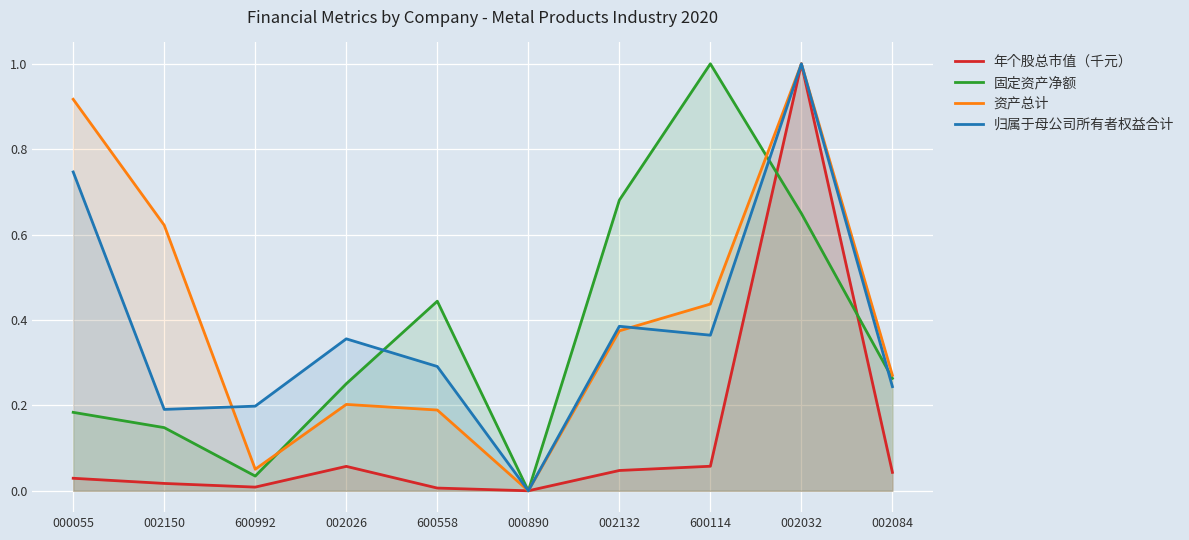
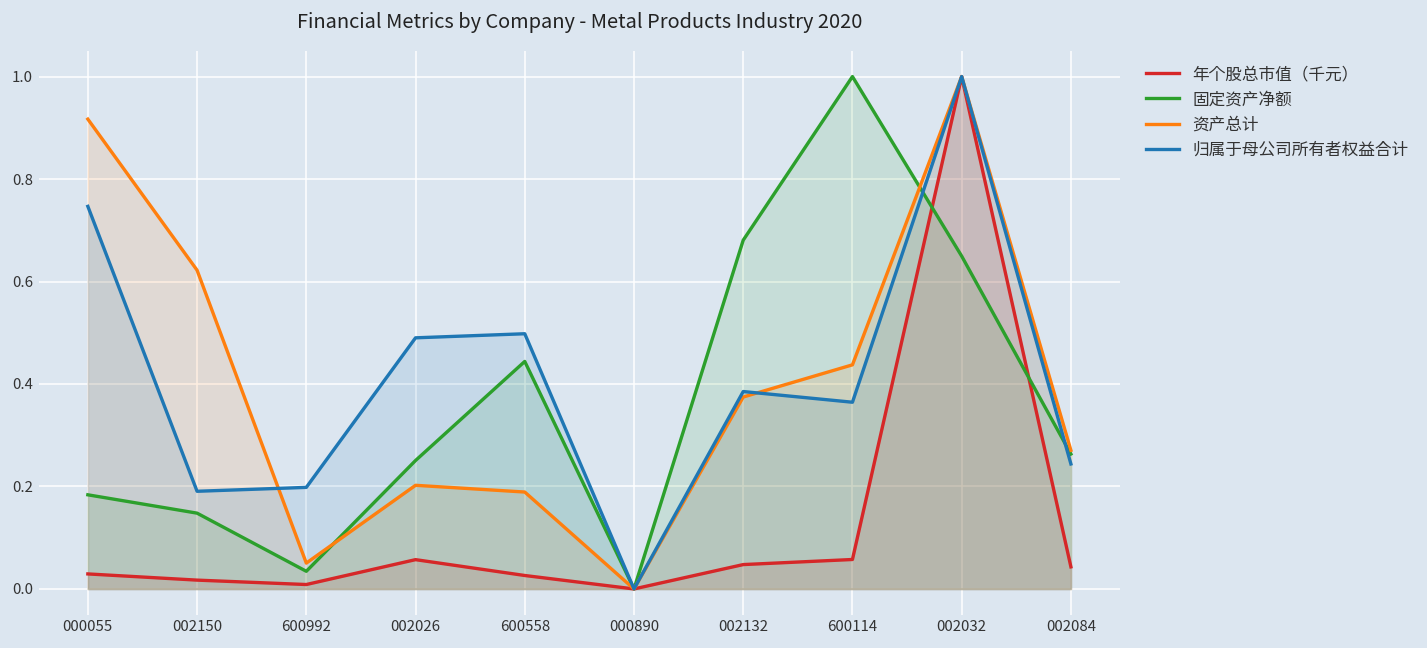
归属于母公司所有者权益合计, 002026: 0.36 -> 0.49
年个股总市值（千元）, 600558: 0.01 -> 0.03
归属于母公司所有者权益合计, 600558: 0.29 -> 0.50
